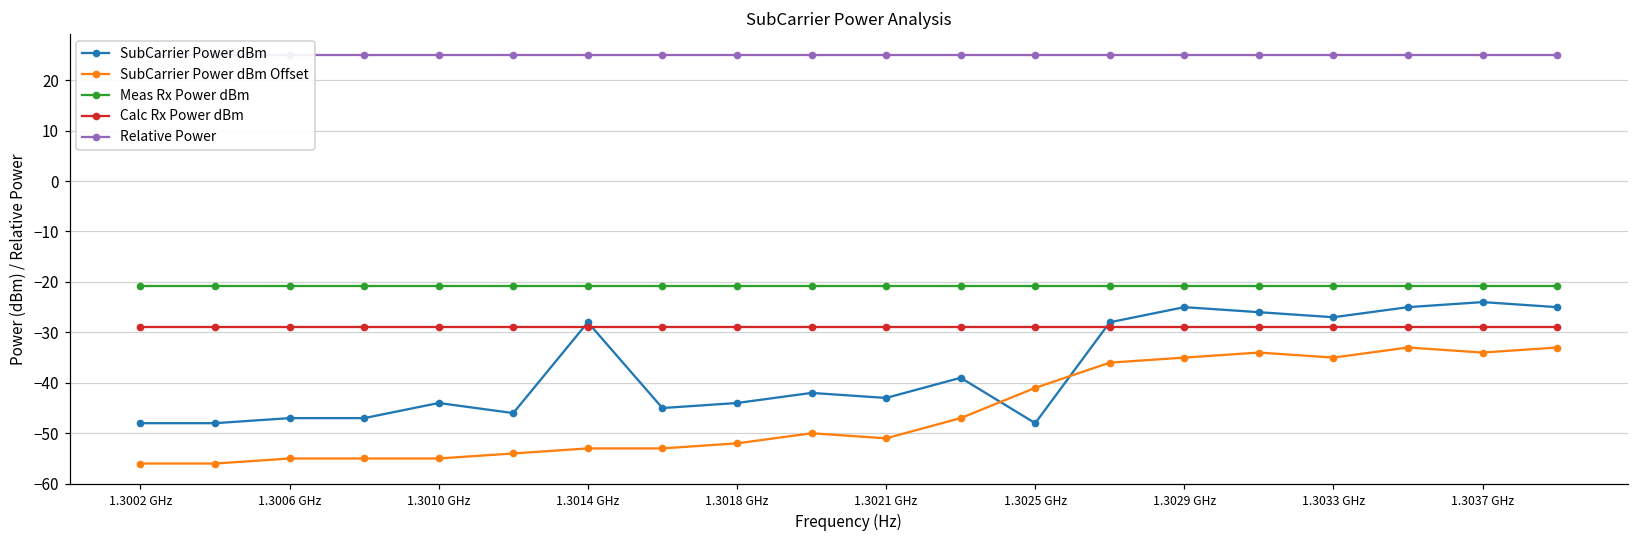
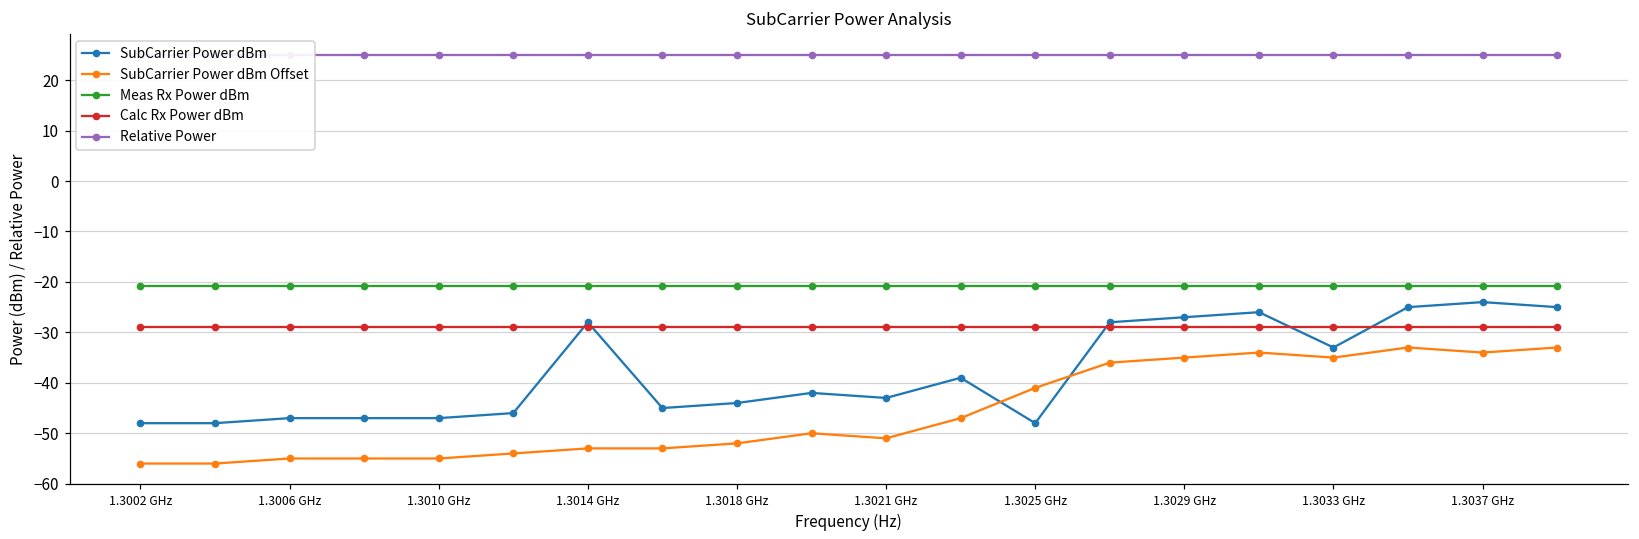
SubCarrier Power dBm, 1.3010 GHz: -44 -> -47
SubCarrier Power dBm, 1.3029 GHz: -25 -> -27
SubCarrier Power dBm, 1.3033 GHz: -27 -> -33
